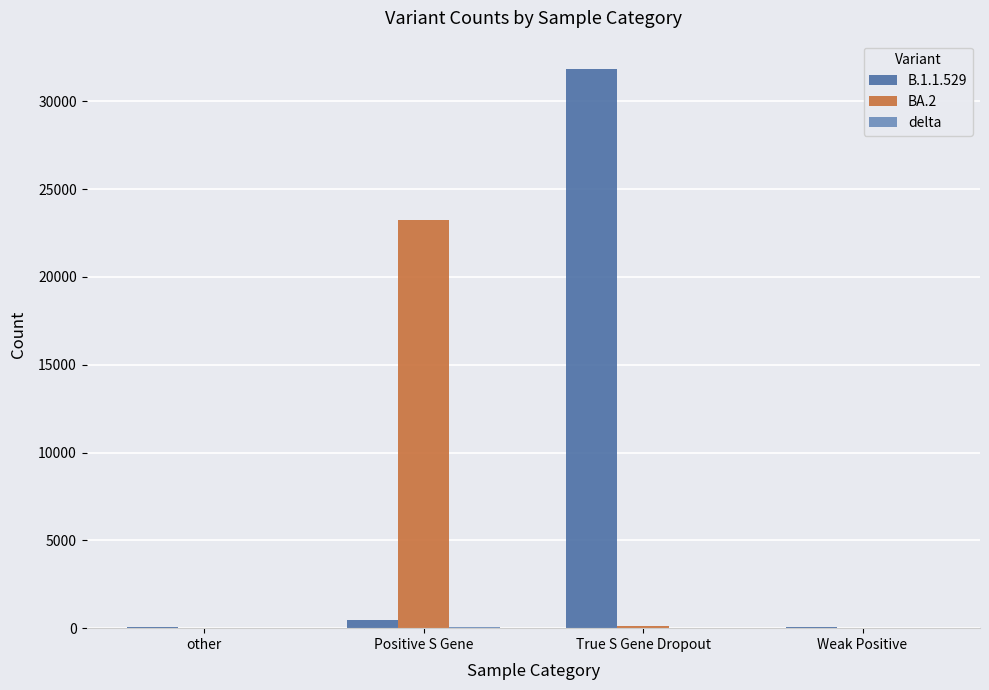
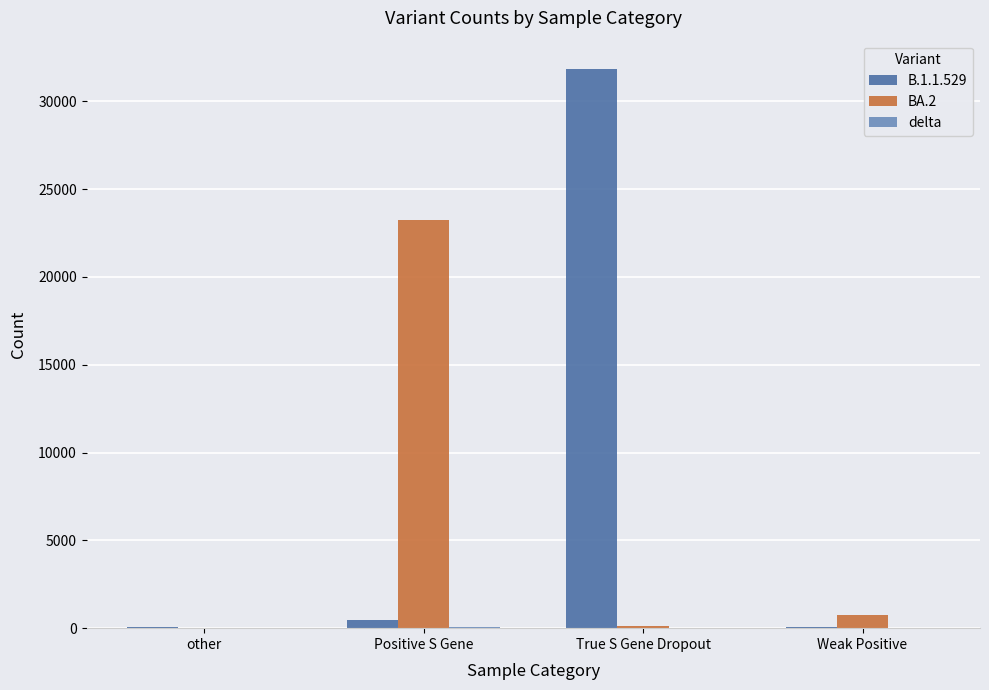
BA.2, Weak Positive: 0 -> 800
